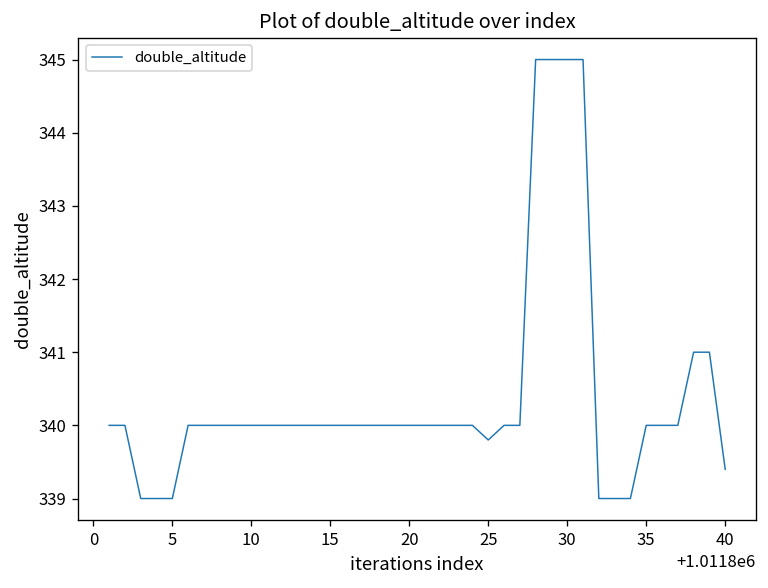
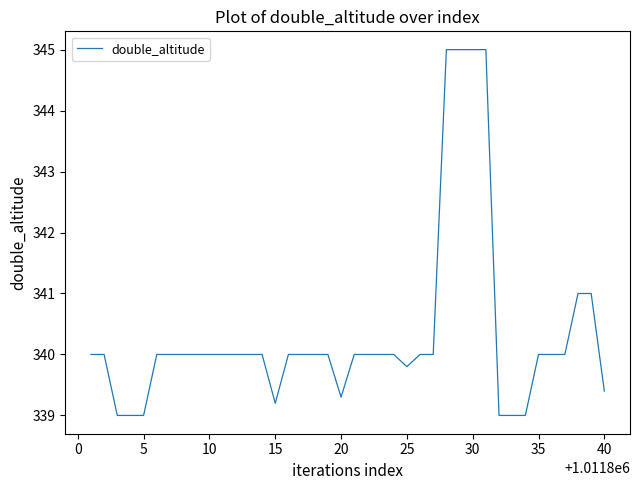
15: 340.0 -> 339.2
20: 340.0 -> 339.3
